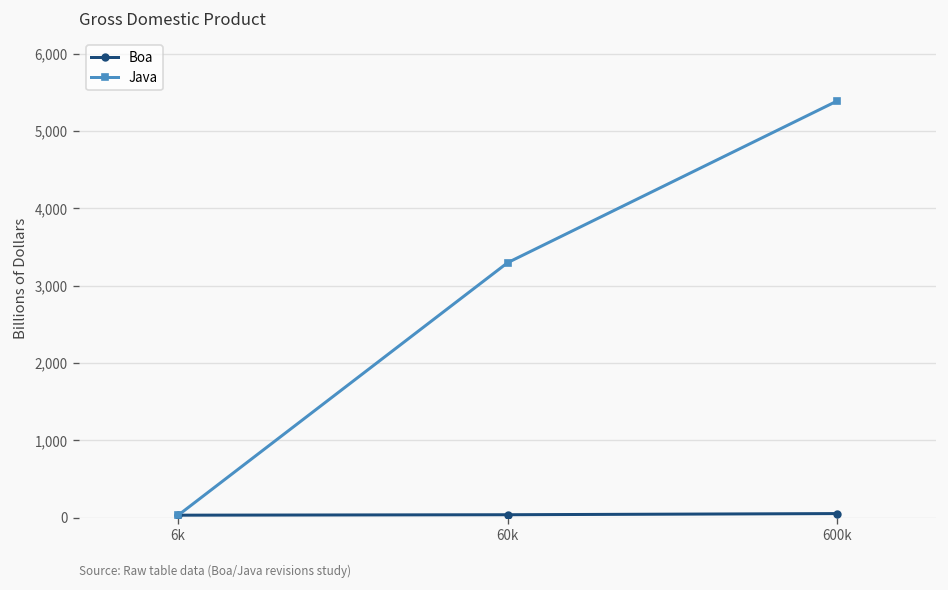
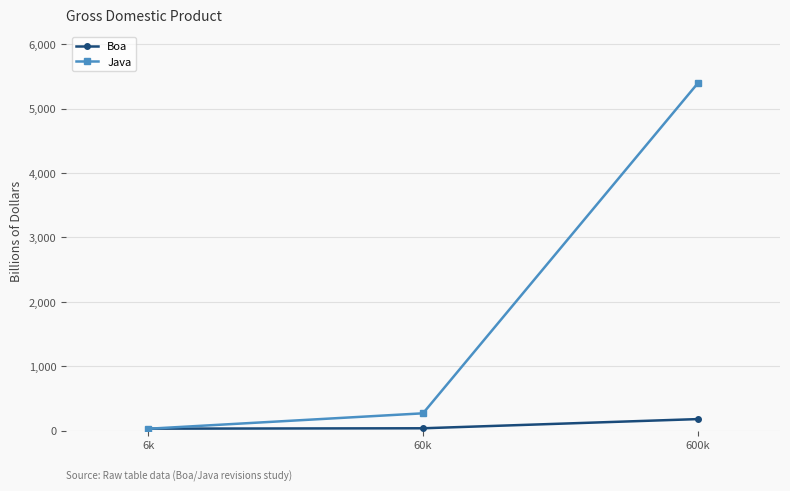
Java, 60k: 3,300 -> 300
Boa, 600k: 100 -> 200
